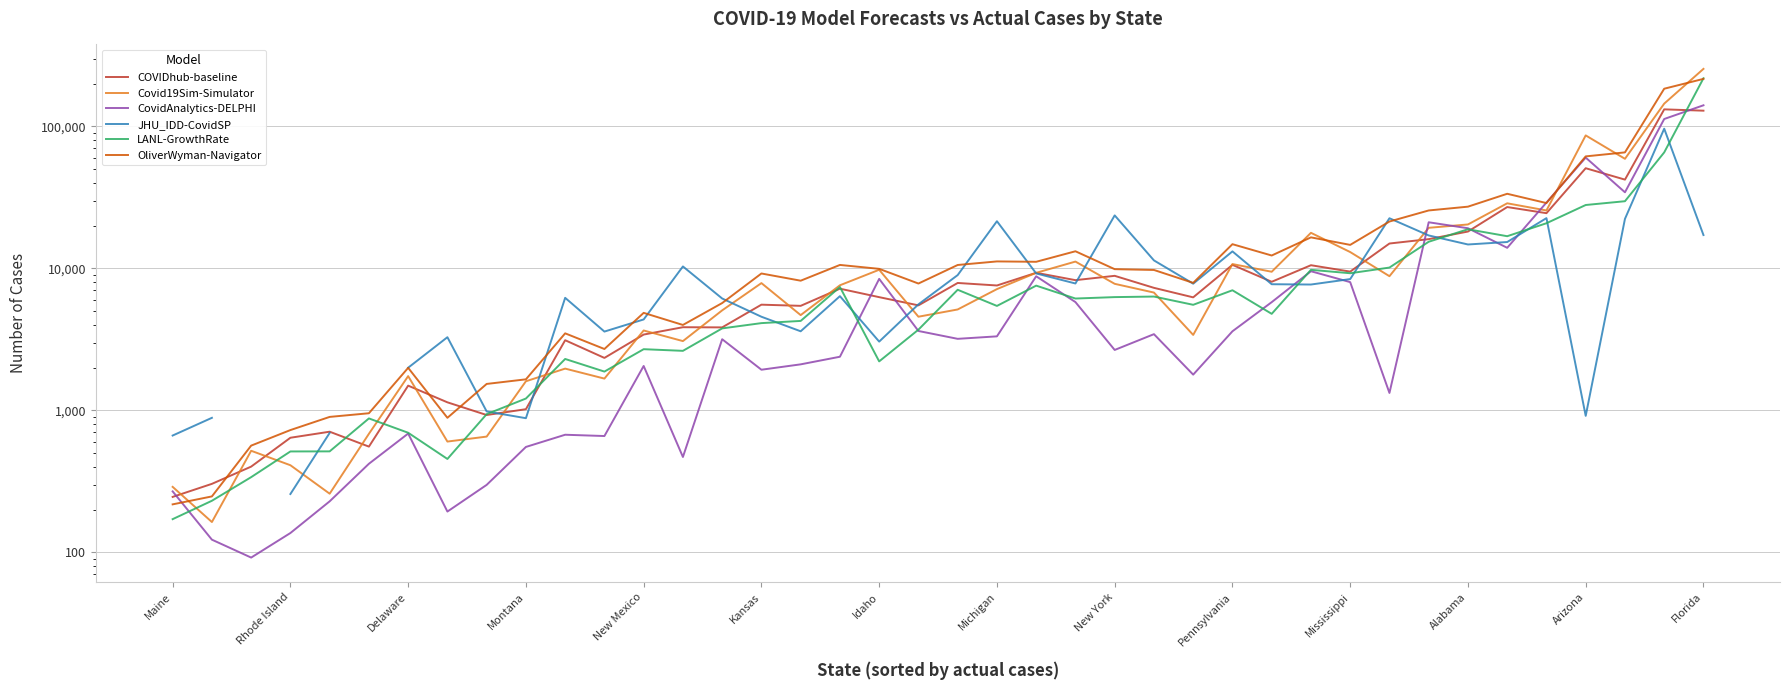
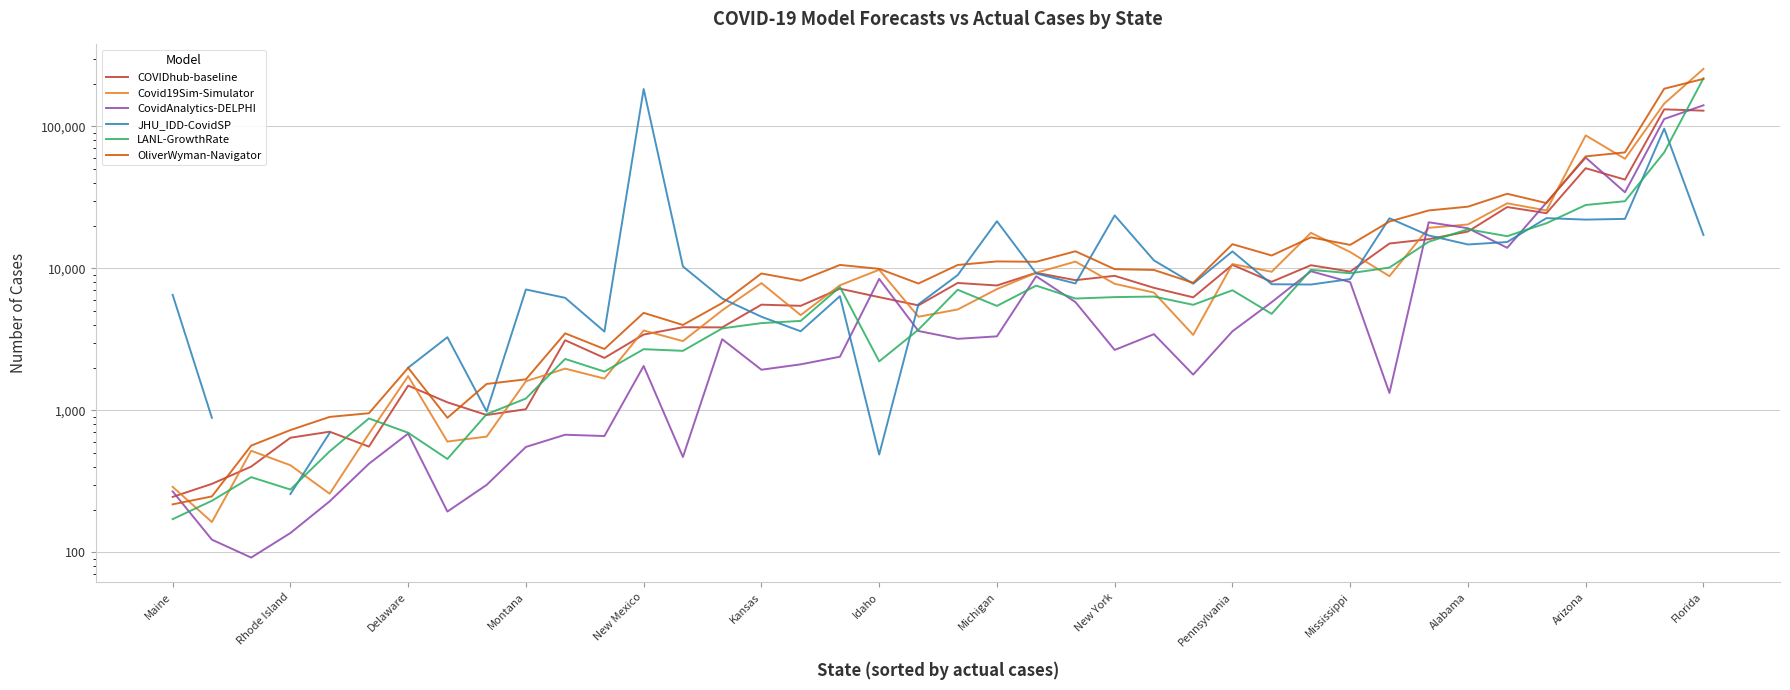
JHU_IDD-CovidSP, Maine: 700 -> 7,000
LANL-GrowthRate, Rhode Island: 510 -> 280
JHU_IDD-CovidSP, Montana: 900 -> 7,000
JHU_IDD-CovidSP, New Mexico: 4,400 -> 180,000
JHU_IDD-CovidSP, Idaho: 3,100 -> 490
JHU_IDD-CovidSP, Arizona: 900 -> 22,000
